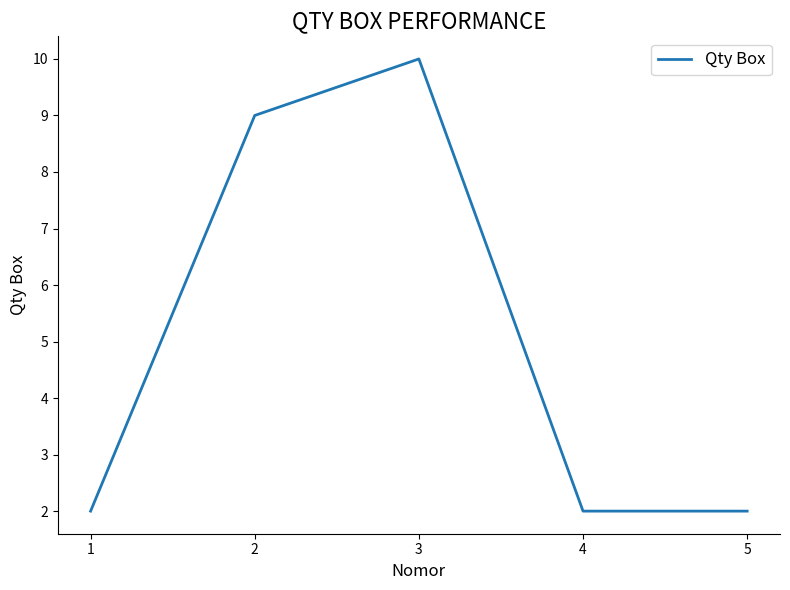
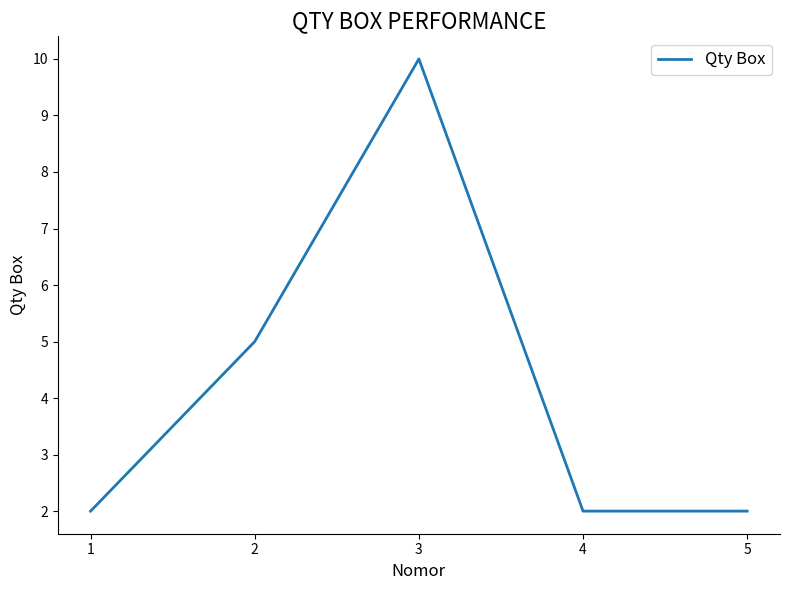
2: 9 -> 5
